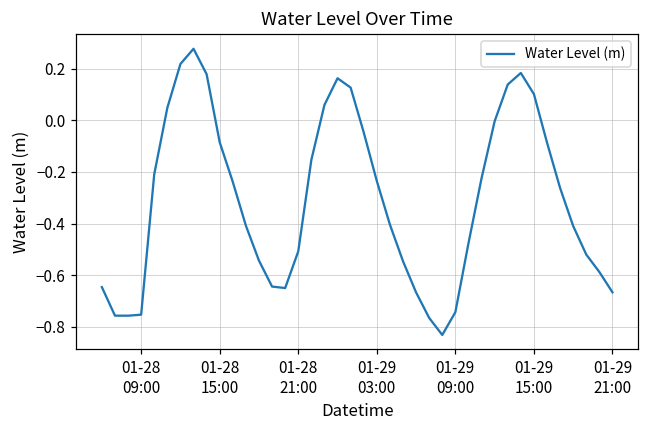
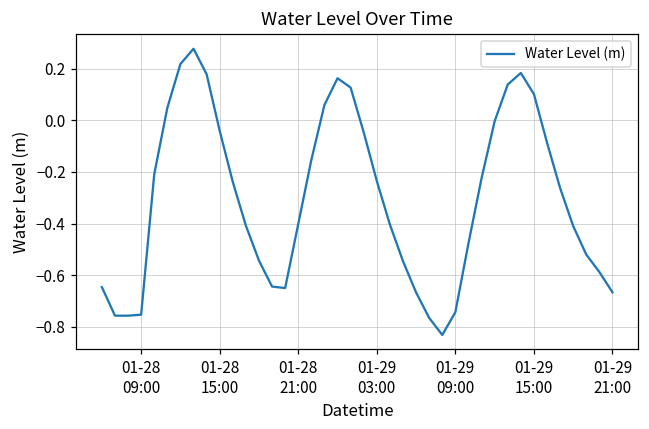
01-28 15:00: -0.08 -> -0.04
01-28 21:00: -0.51 -> -0.40
